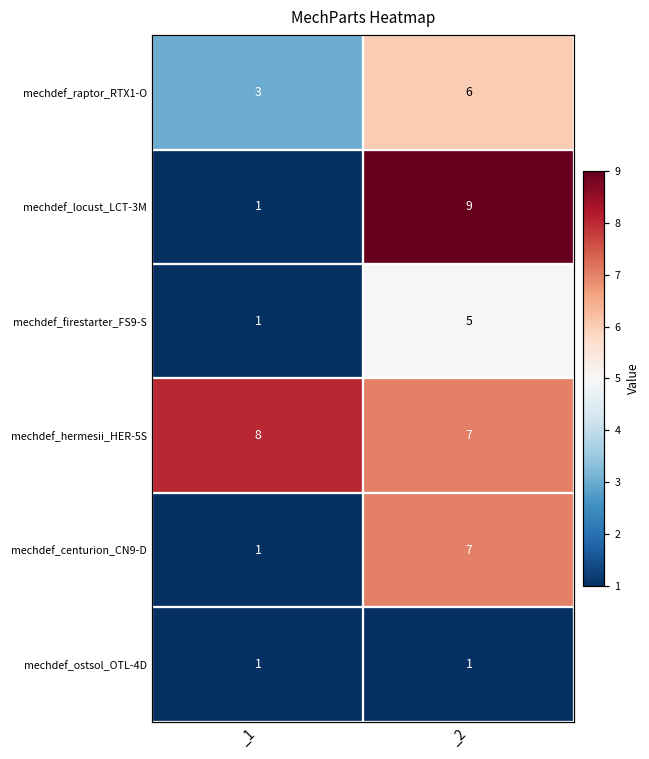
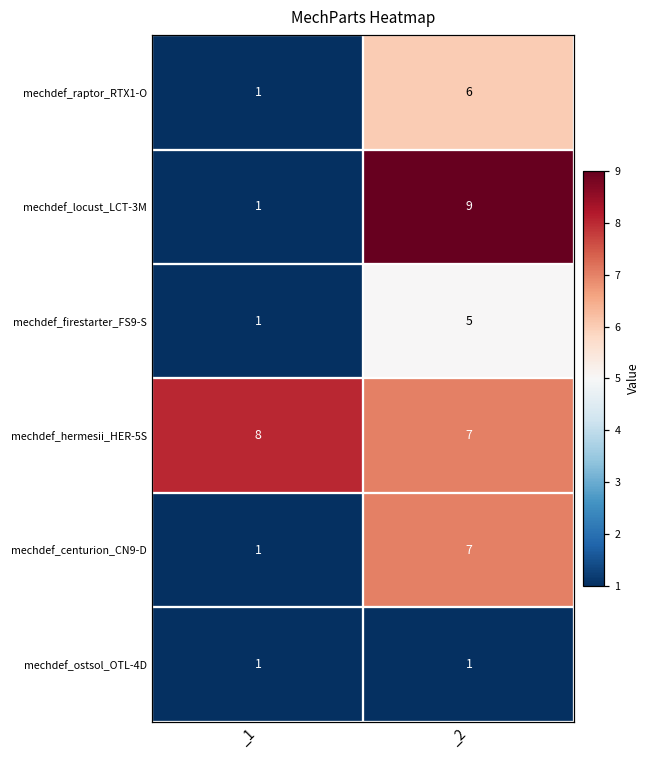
mechdef_raptor_RTX1-O, _1: 3 -> 1
